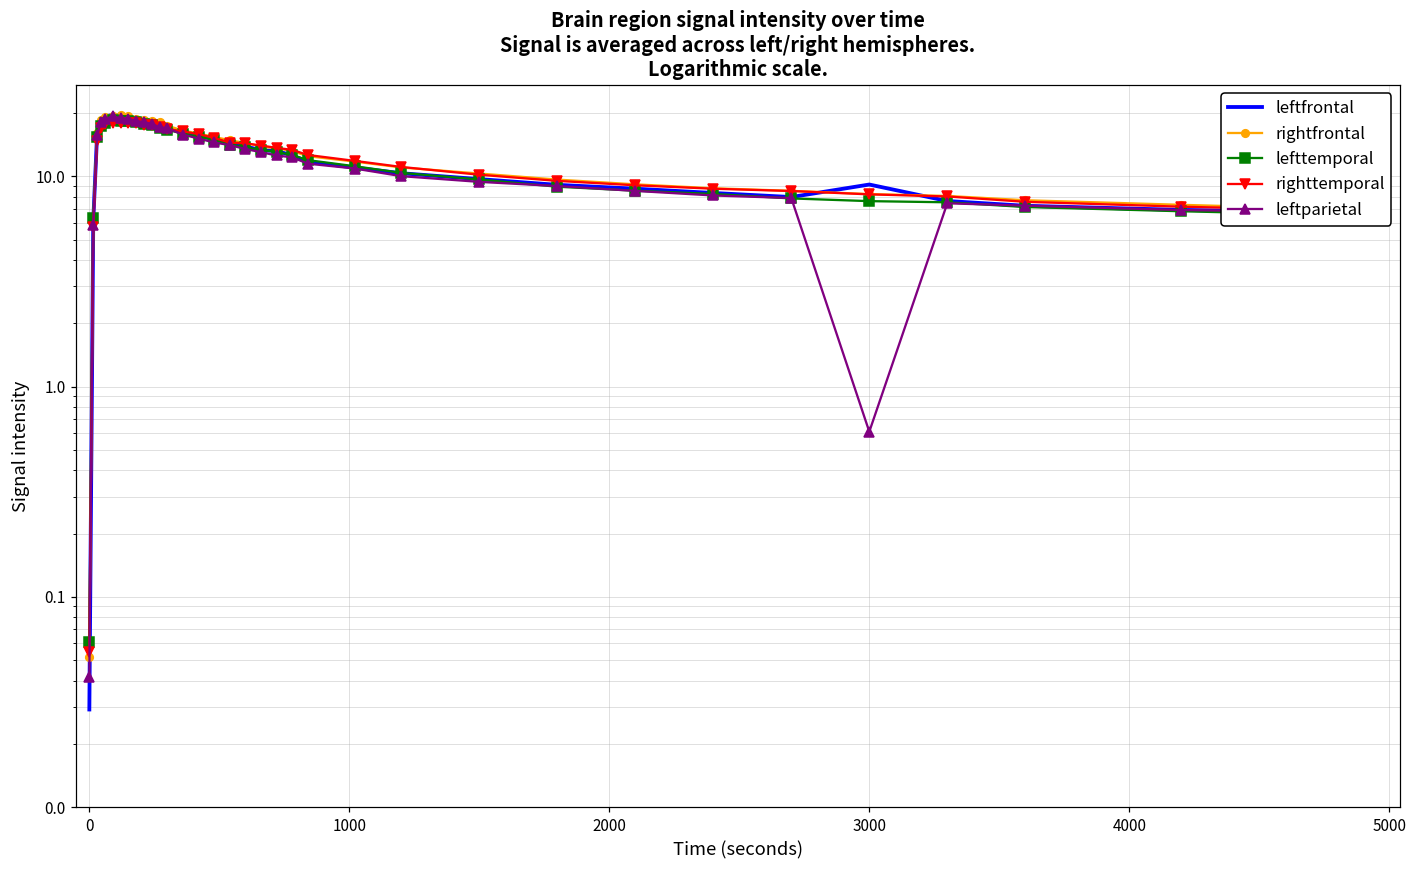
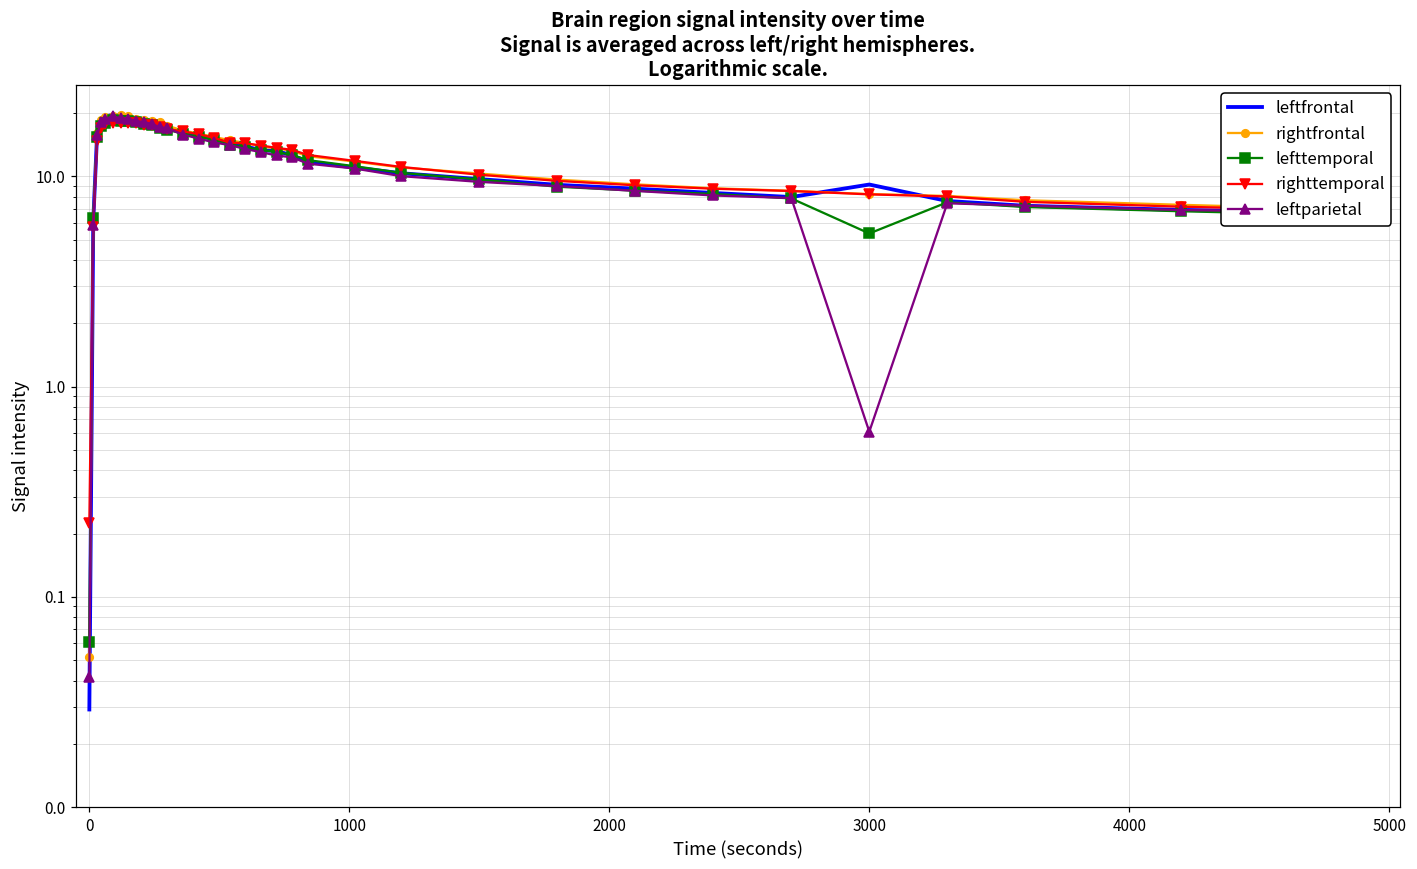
righttemporal, 0: 0.054 -> 0.23
lefttemporal, 3000: 7.6 -> 5.4
